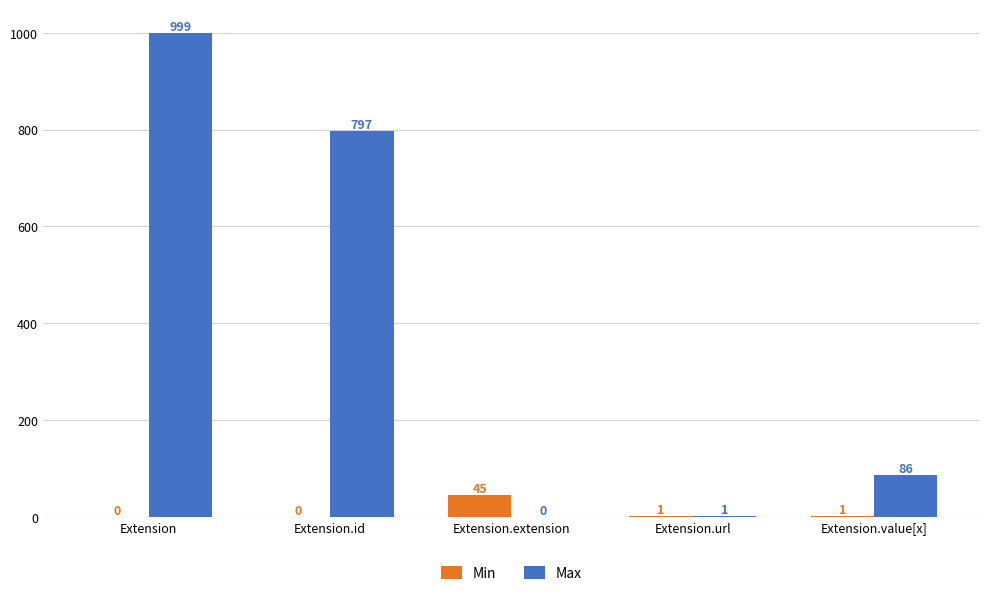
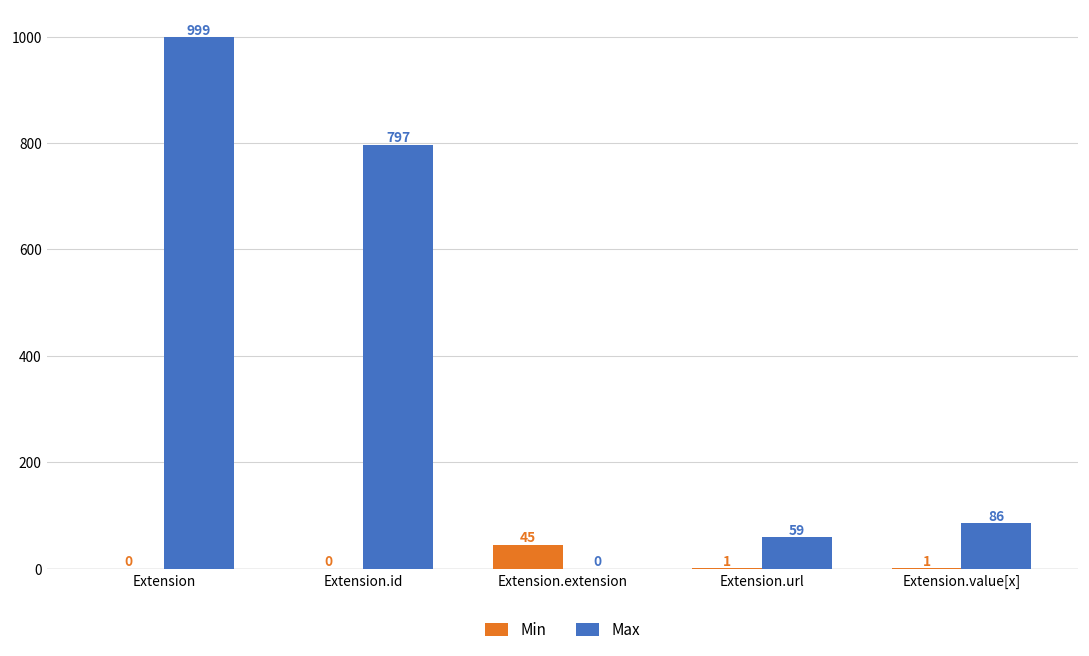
Max, Extension.url: 1 -> 59
